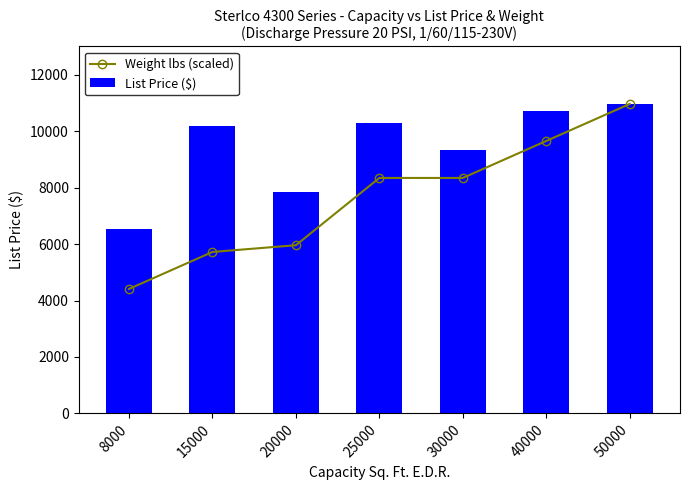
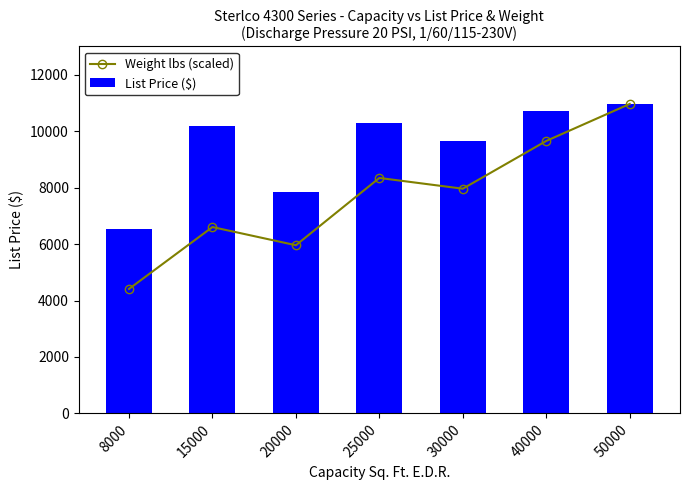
Weight lbs (scaled), 15000: 5700 -> 6600
Weight lbs (scaled), 30000: 8300 -> 8000
List Price ($), 30000: 9300 -> 9700
